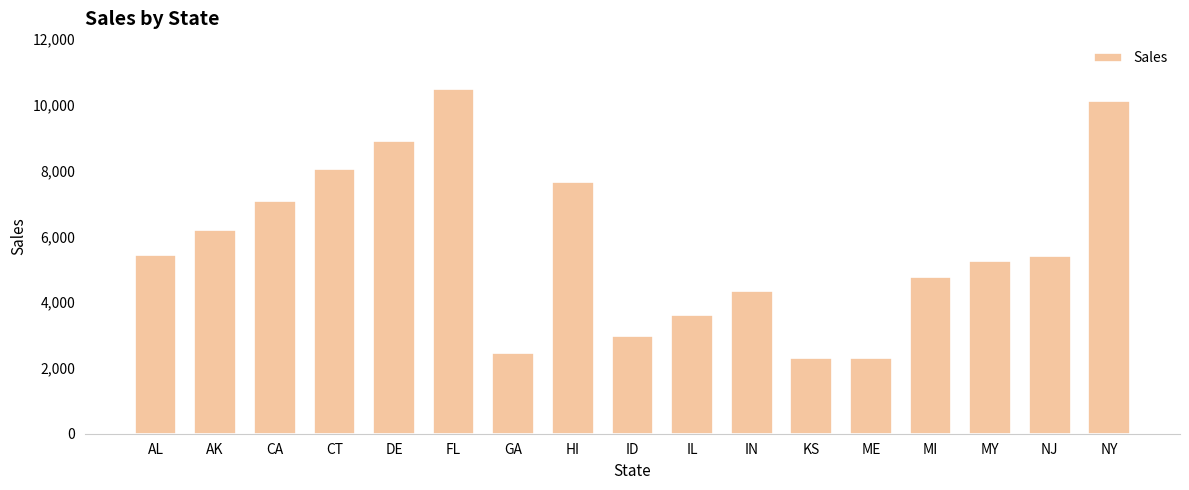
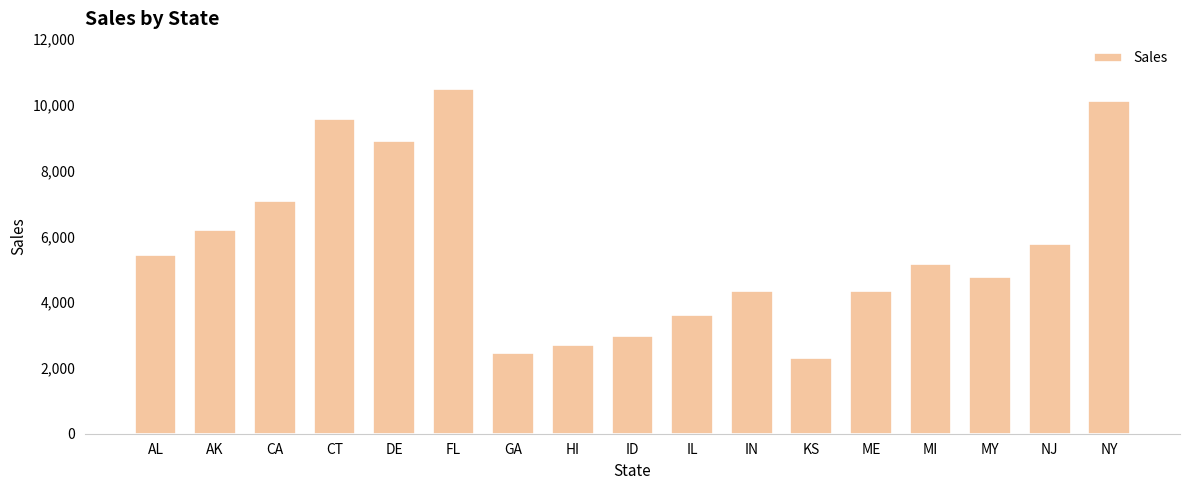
CT: 8,100 -> 9,600
HI: 7,600 -> 2,700
ME: 2,300 -> 4,300
MI: 4,800 -> 5,200
MY: 5,200 -> 4,800
NJ: 5,400 -> 5,800
